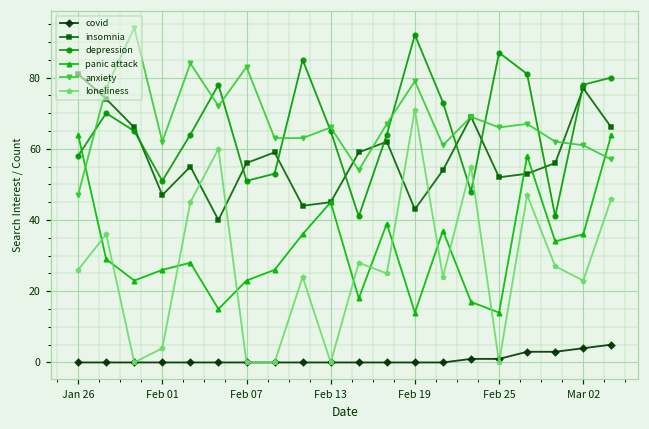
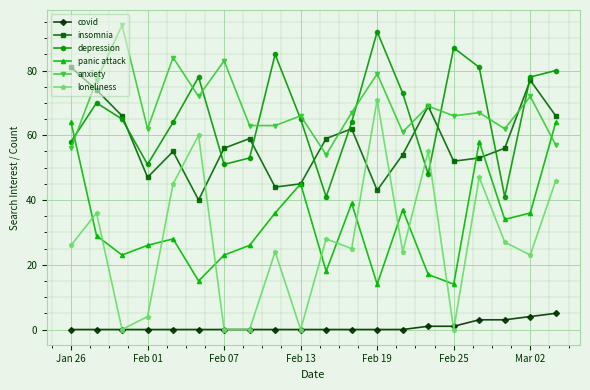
anxiety, Jan 26: 47 -> 56
anxiety, Mar 02: 61 -> 72
